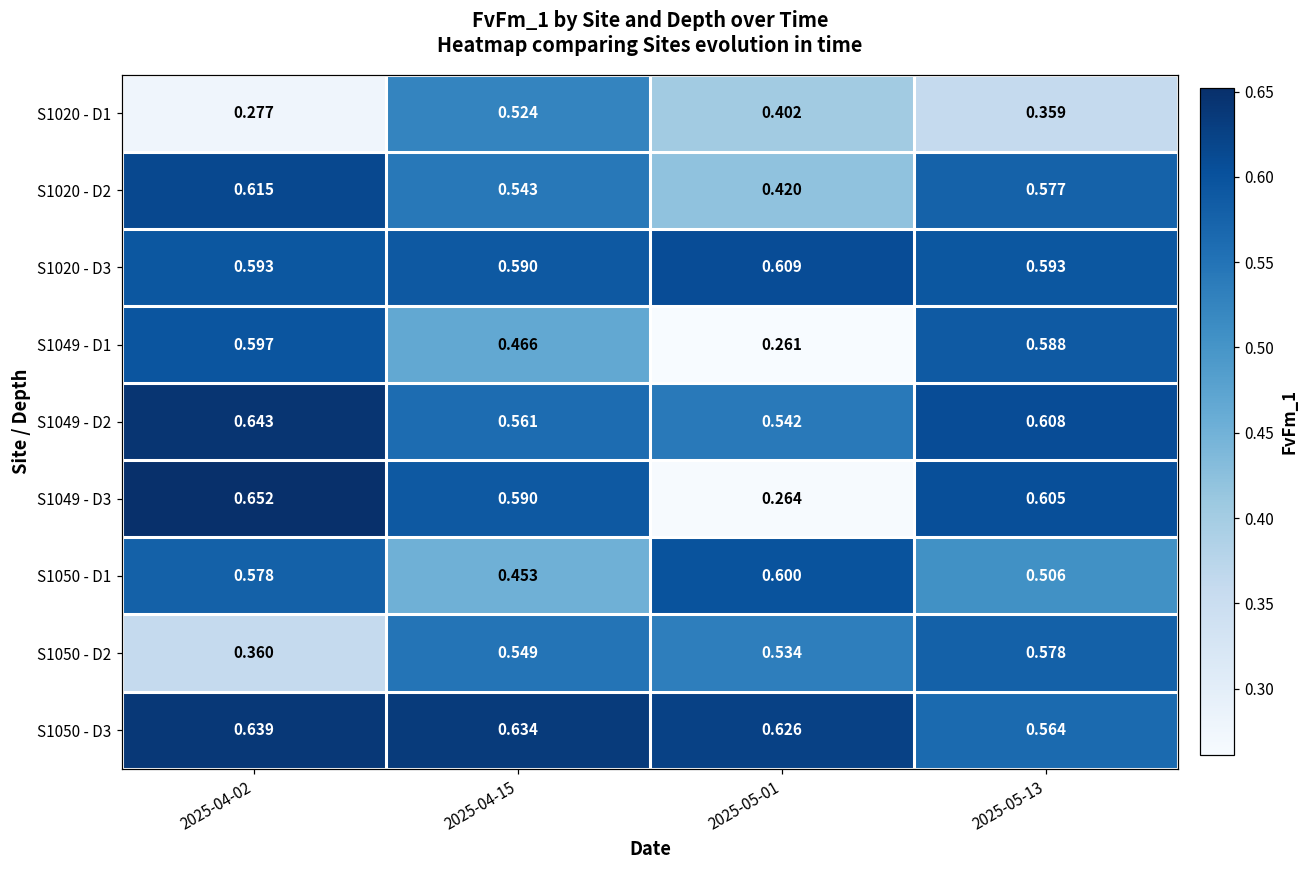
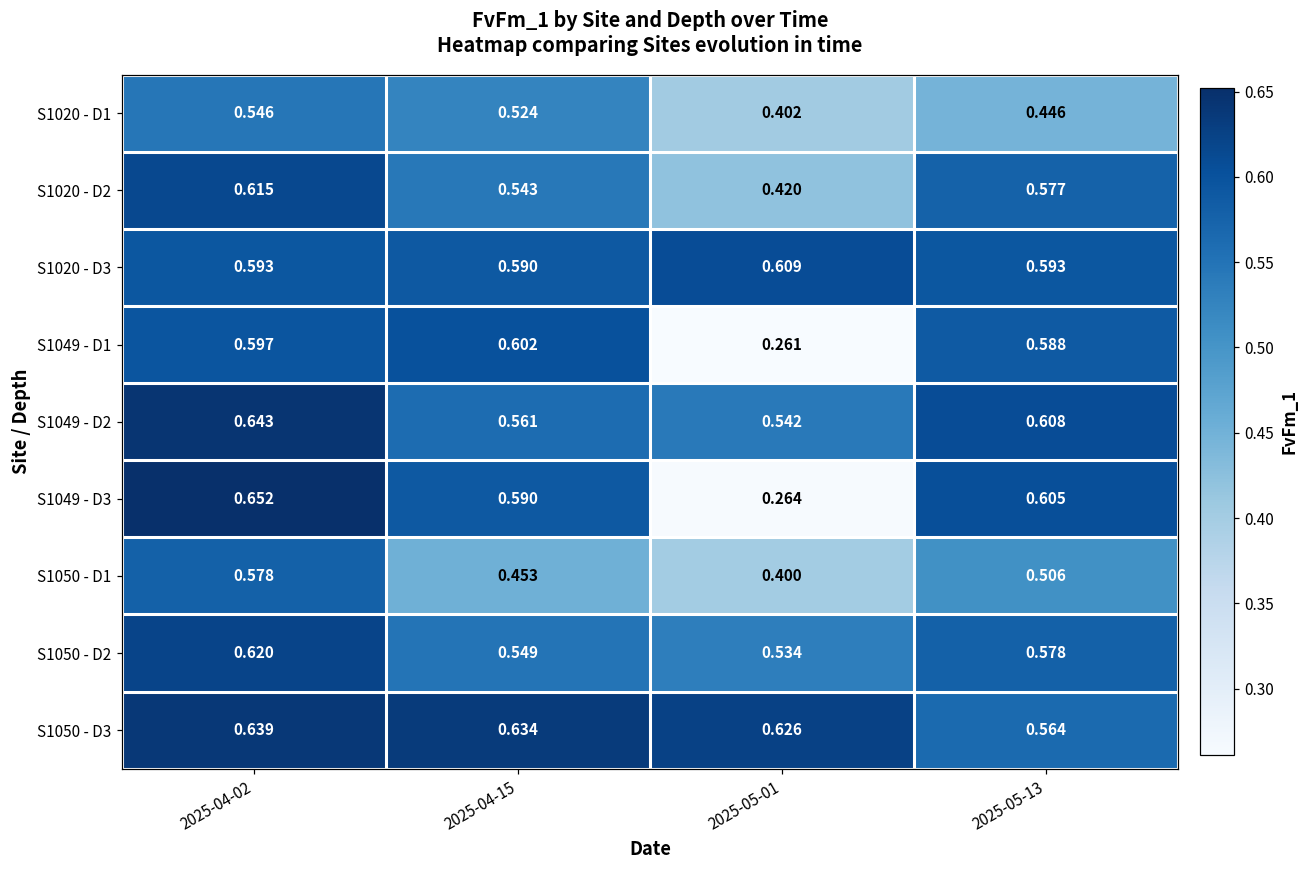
S1020 - D1, 2025-04-02: 0.277 -> 0.546
S1020 - D1, 2025-05-13: 0.359 -> 0.446
S1049 - D1, 2025-04-15: 0.466 -> 0.602
S1050 - D1, 2025-05-01: 0.600 -> 0.400
S1050 - D2, 2025-04-02: 0.360 -> 0.620
